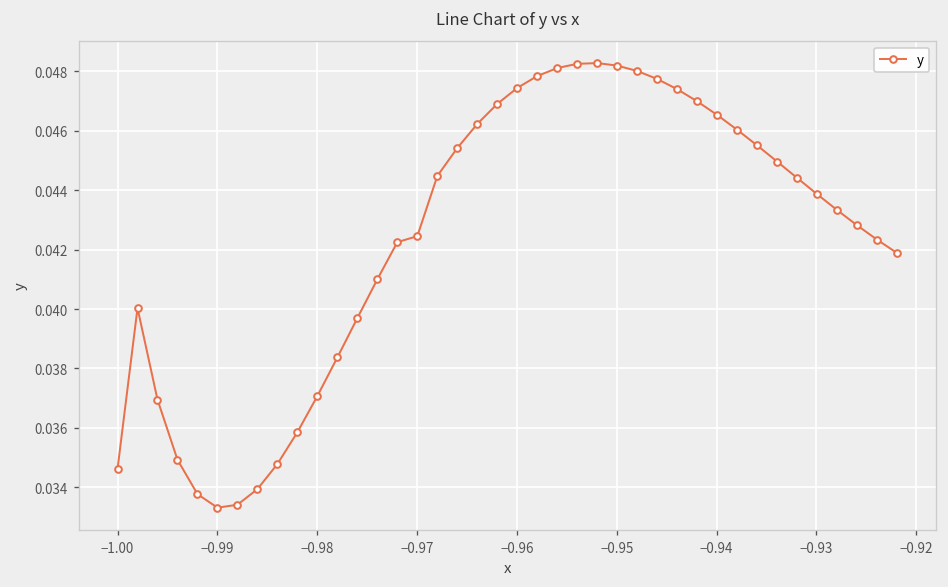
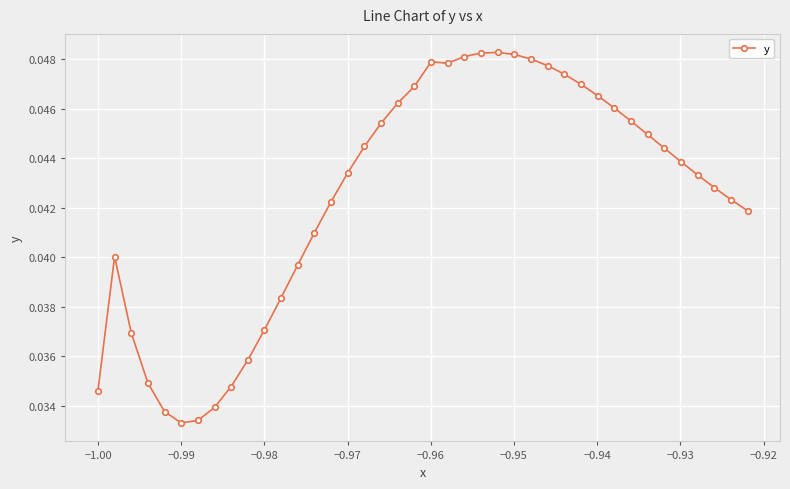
−0.97: 0.0425 -> 0.0434
−0.96: 0.0474 -> 0.0479
